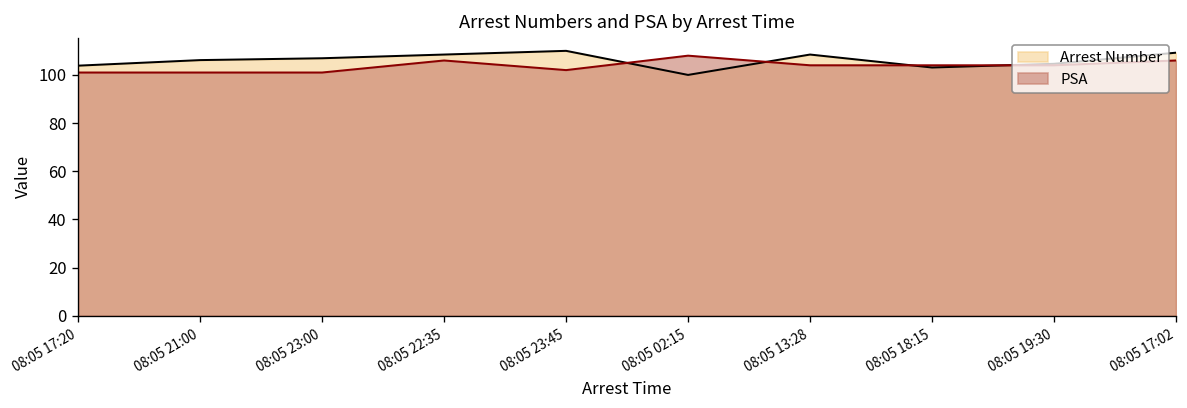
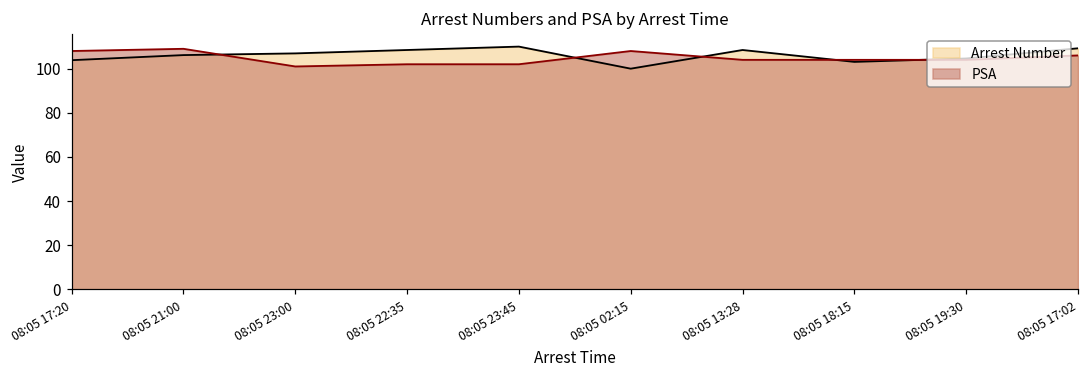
PSA, 08:05 17:20: 101 -> 108
PSA, 08:05 21:00: 101 -> 109
PSA, 08:05 22:35: 106 -> 102
